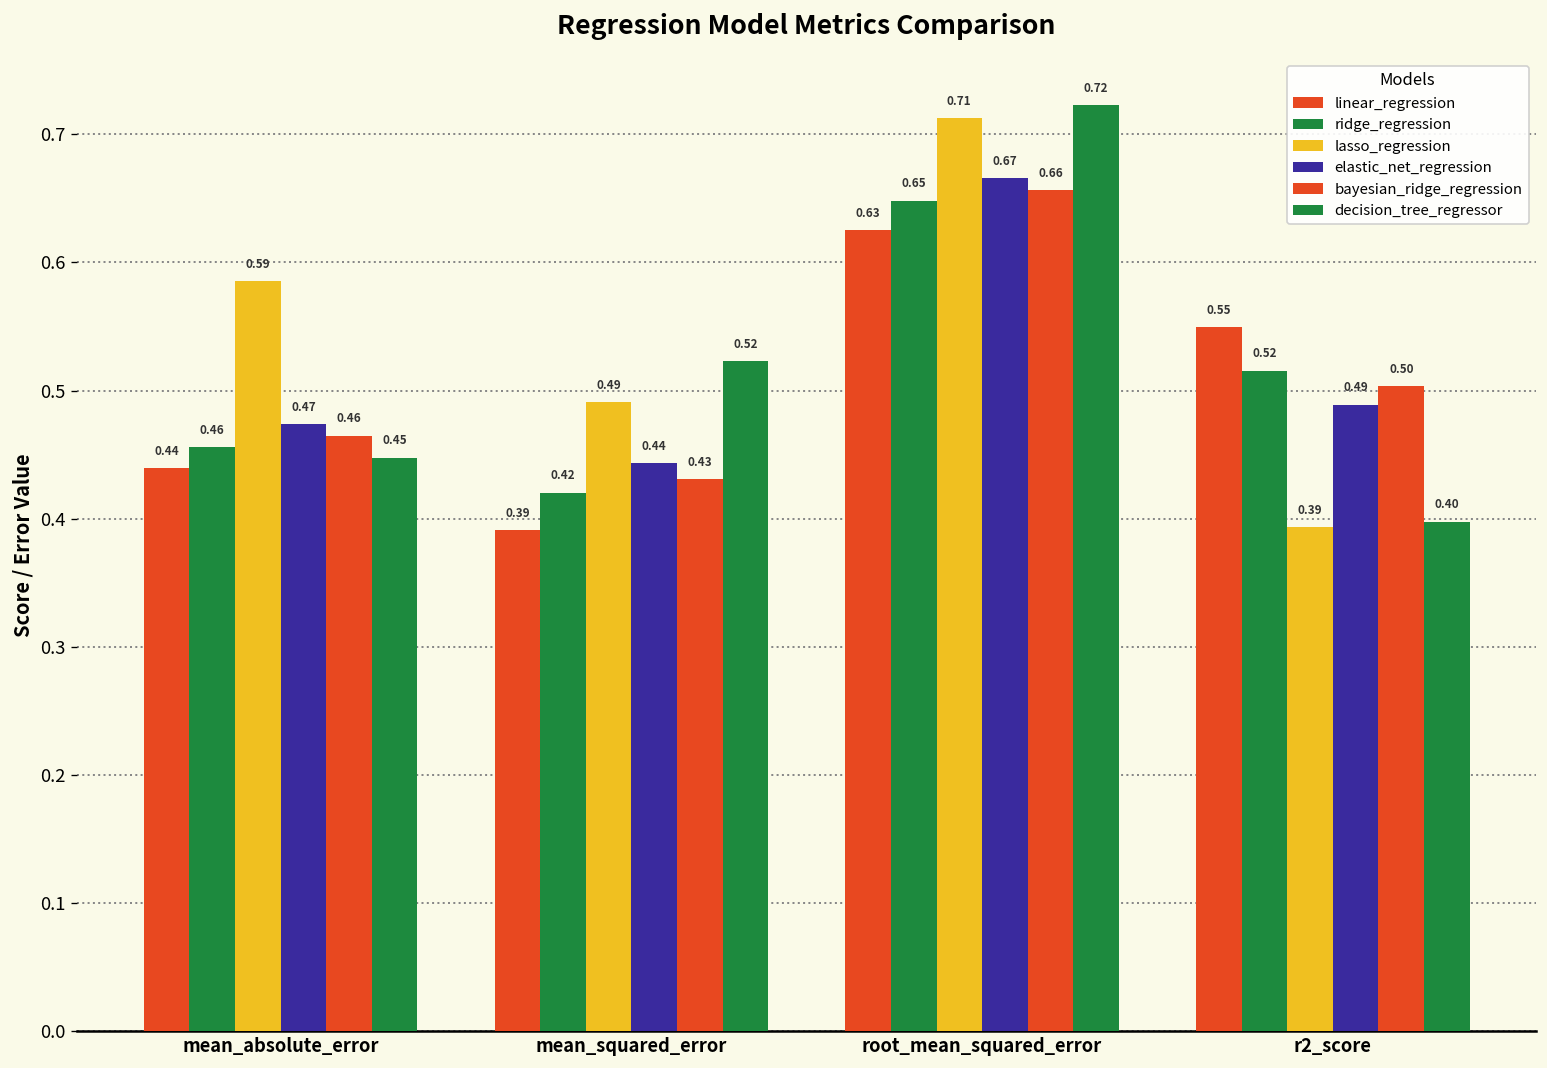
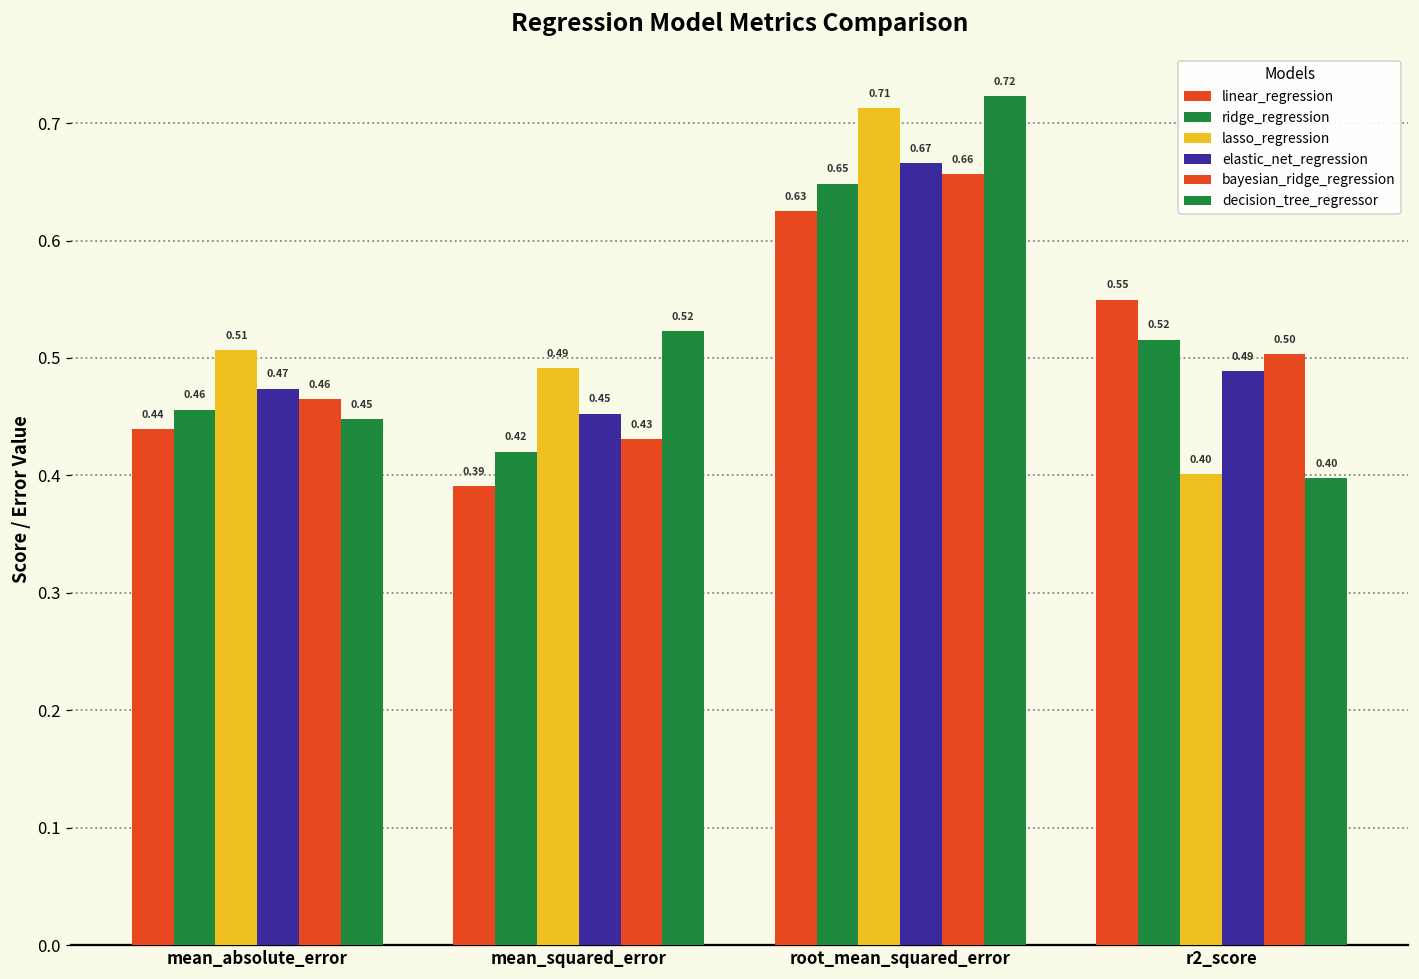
lasso_regression, mean_absolute_error: 0.59 -> 0.51
elastic_net_regression, mean_squared_error: 0.44 -> 0.45
lasso_regression, r2_score: 0.39 -> 0.40
